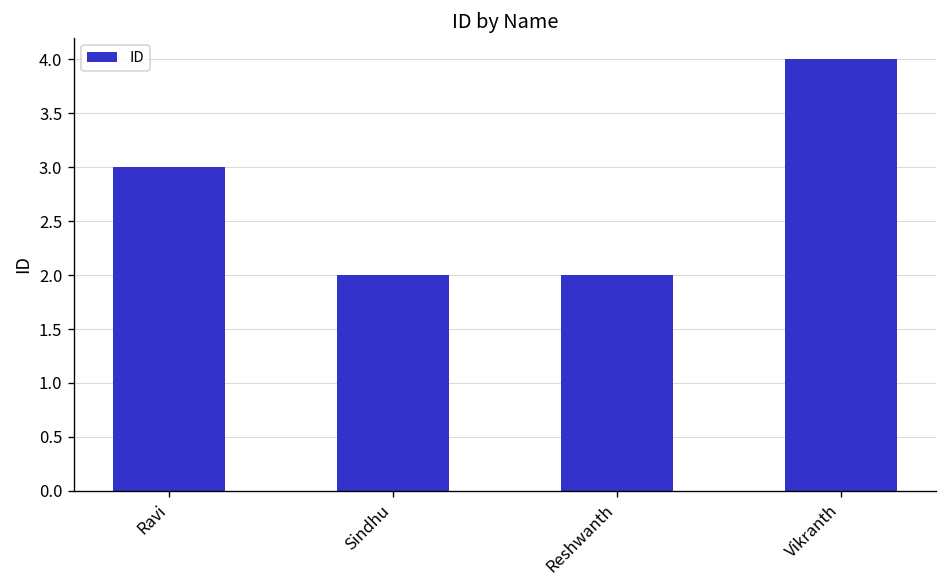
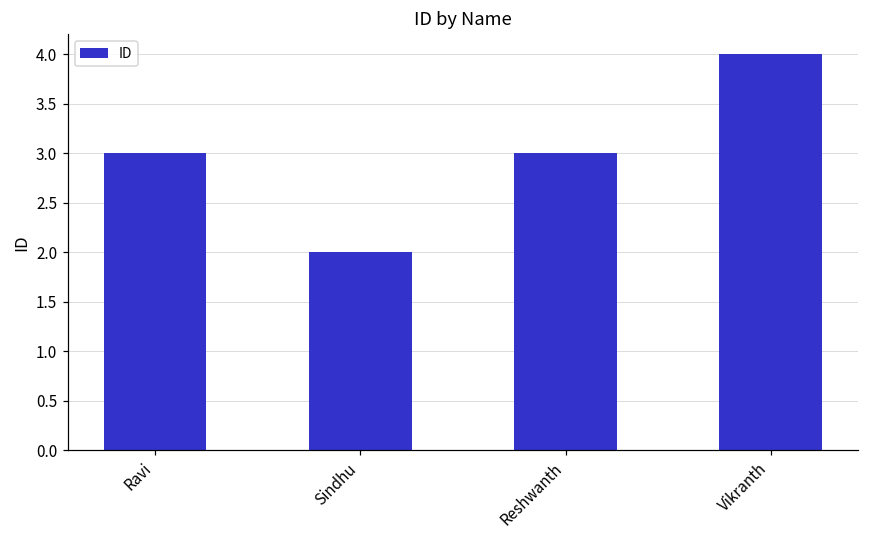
Reshwanth: 2 -> 3
